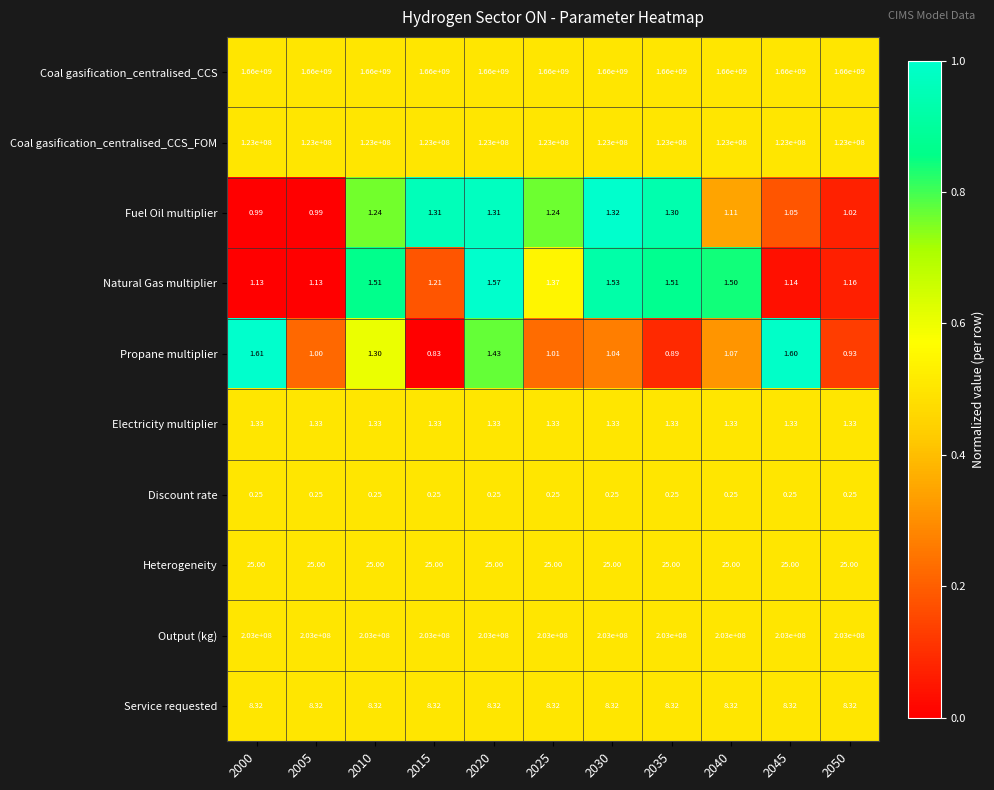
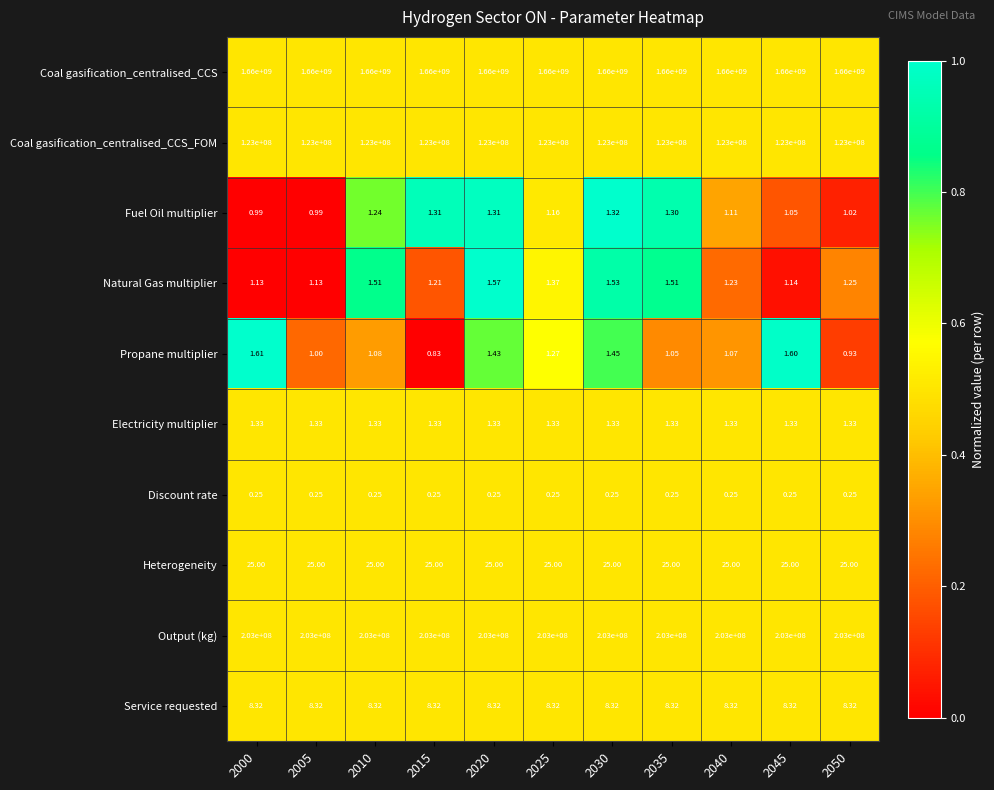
Fuel Oil multiplier, 2025: 1.24 -> 1.16
Natural Gas multiplier, 2040: 1.50 -> 1.23
Natural Gas multiplier, 2050: 1.16 -> 1.25
Propane multiplier, 2010: 1.30 -> 1.08
Propane multiplier, 2025: 1.01 -> 1.27
Propane multiplier, 2030: 1.04 -> 1.45
Propane multiplier, 2035: 0.89 -> 1.05
